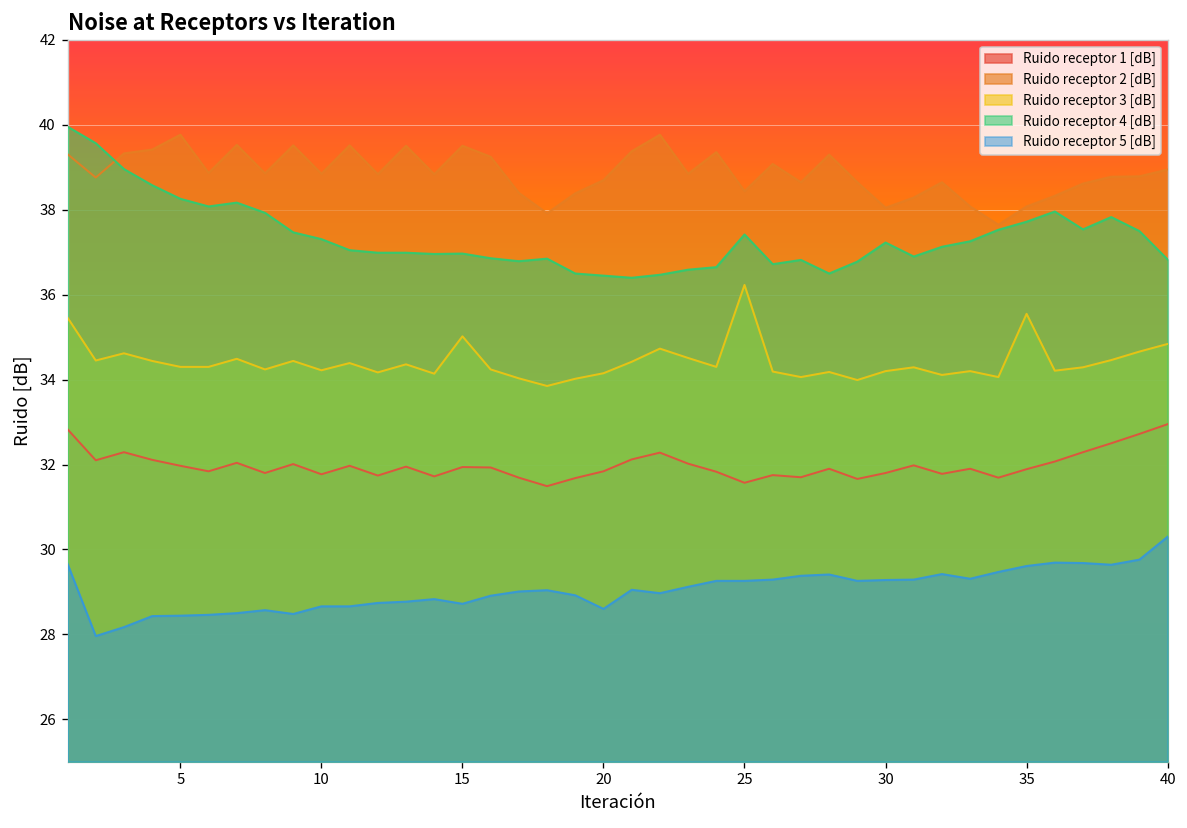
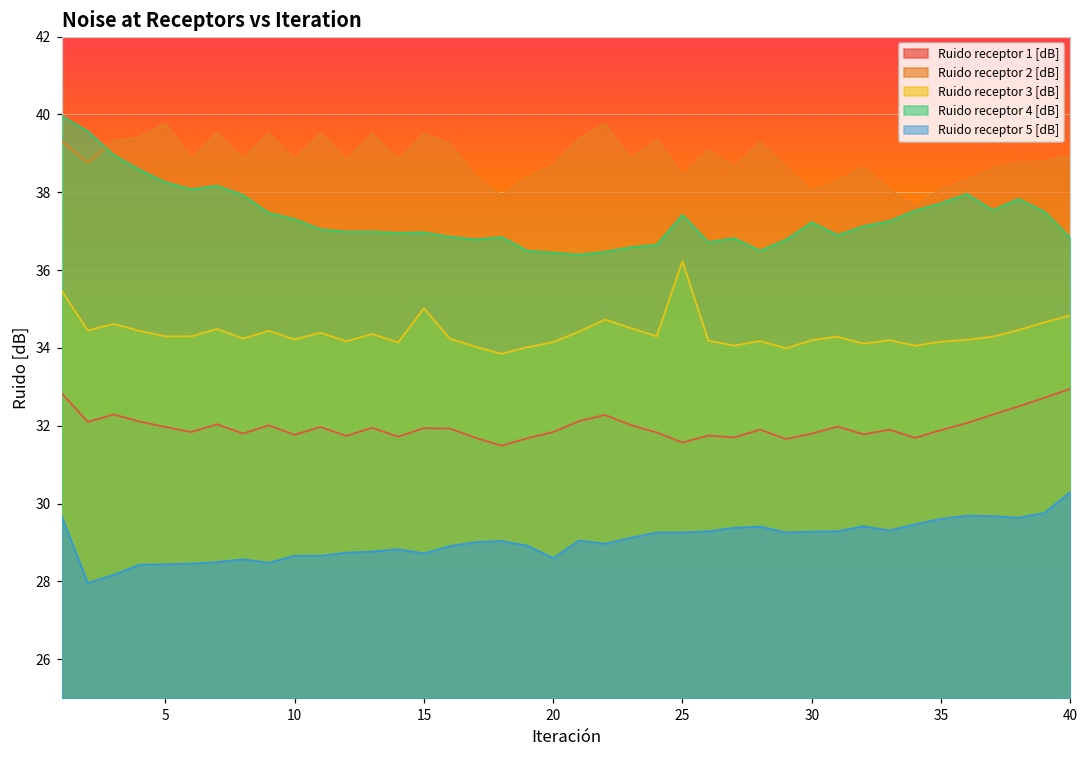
Ruido receptor 3 [dB], 35: 35.6 -> 34.2
